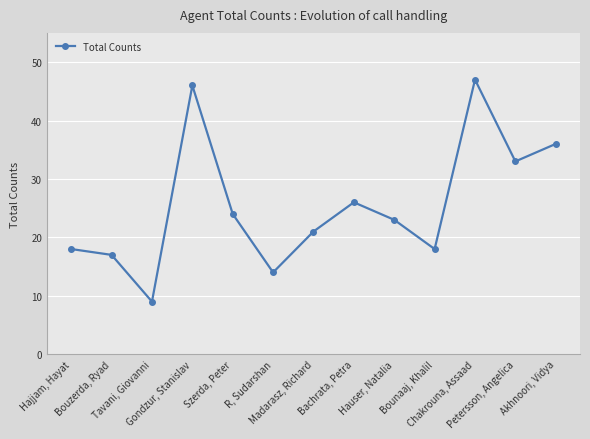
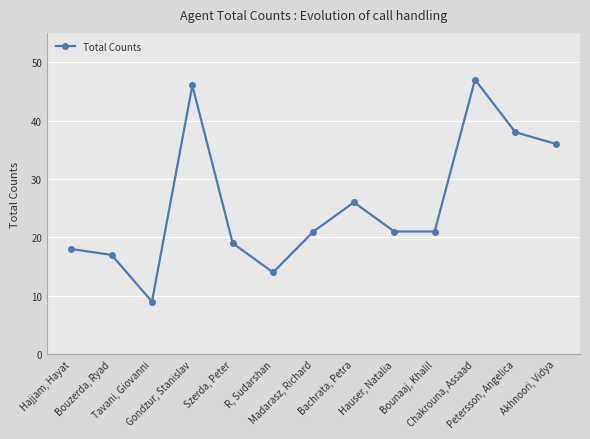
Szerda, Peter: 24 -> 19
Hauser, Natalia: 23 -> 21
Bounaaj, Khalil: 18 -> 21
Petersson, Angelica: 33 -> 38
